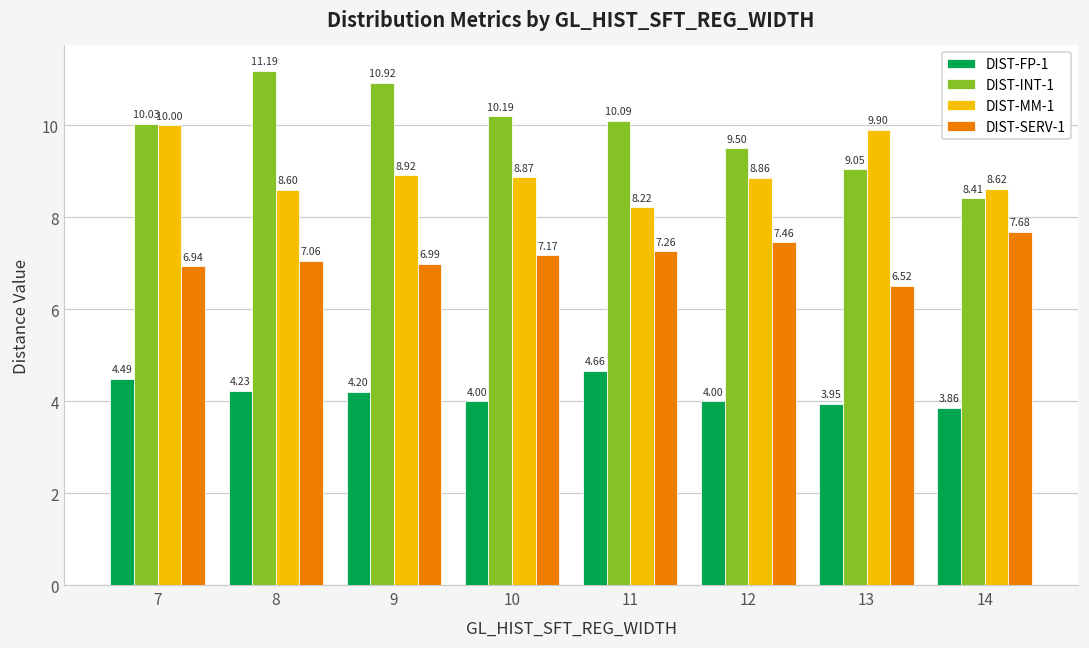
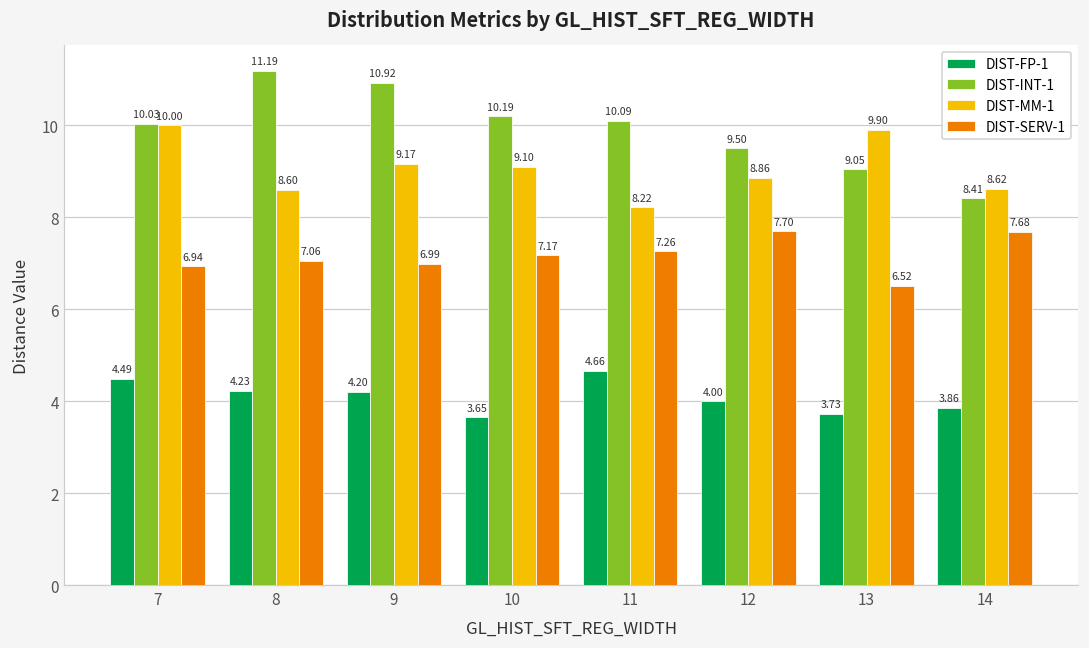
DIST-MM-1, 9: 8.92 -> 9.17
DIST-FP-1, 10: 4.00 -> 3.65
DIST-MM-1, 10: 8.87 -> 9.10
DIST-SERV-1, 12: 7.46 -> 7.70
DIST-FP-1, 13: 3.95 -> 3.73
